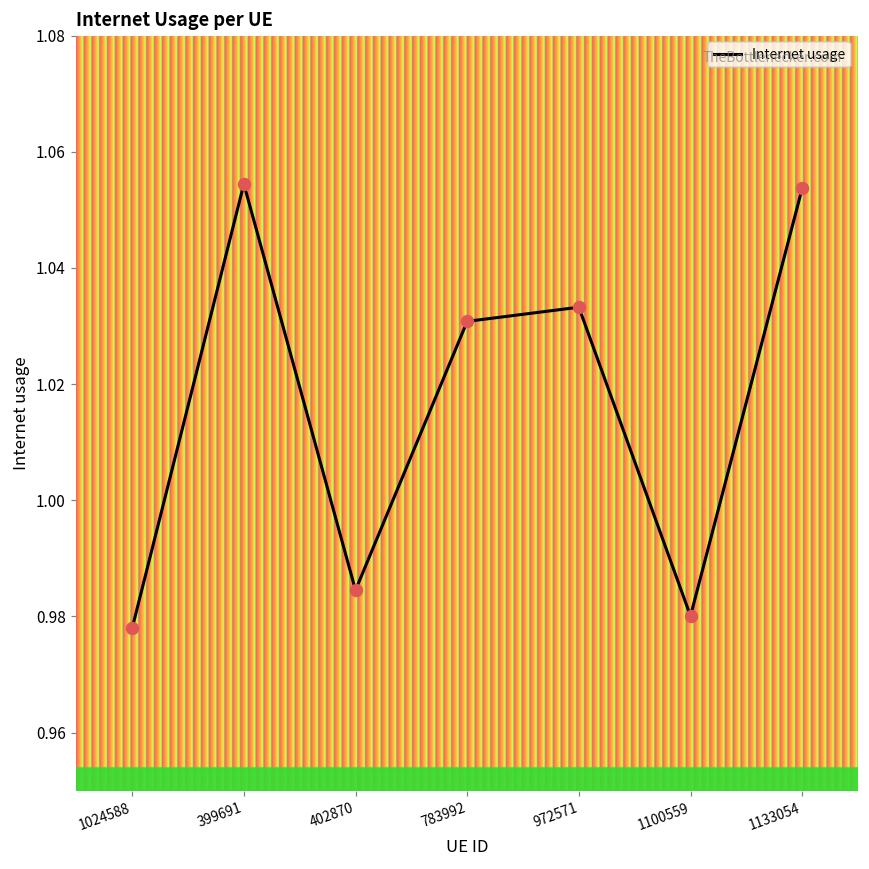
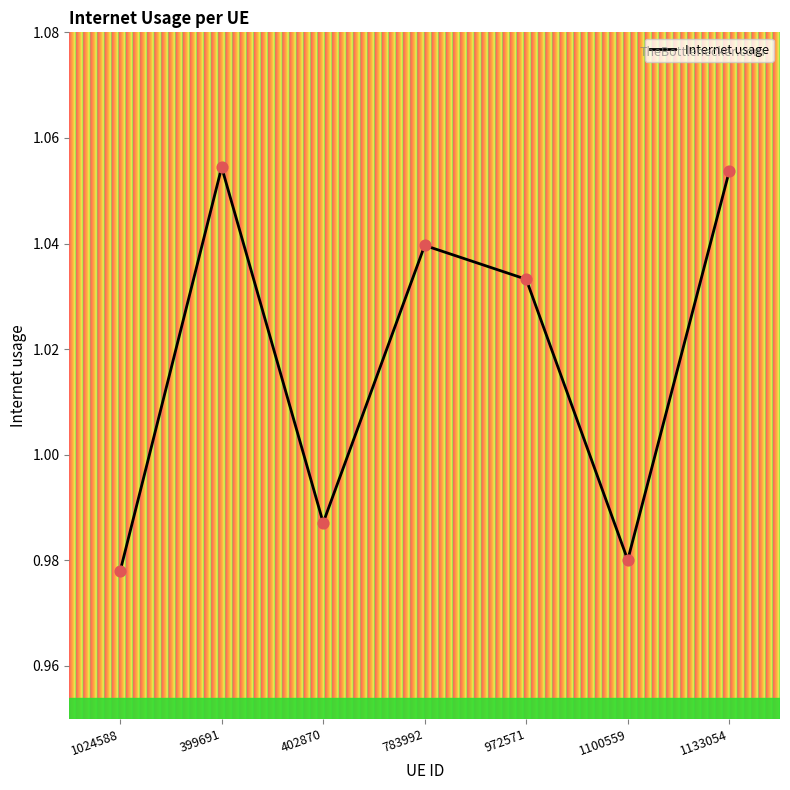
402870: 0.985 -> 0.987
783992: 1.031 -> 1.040
